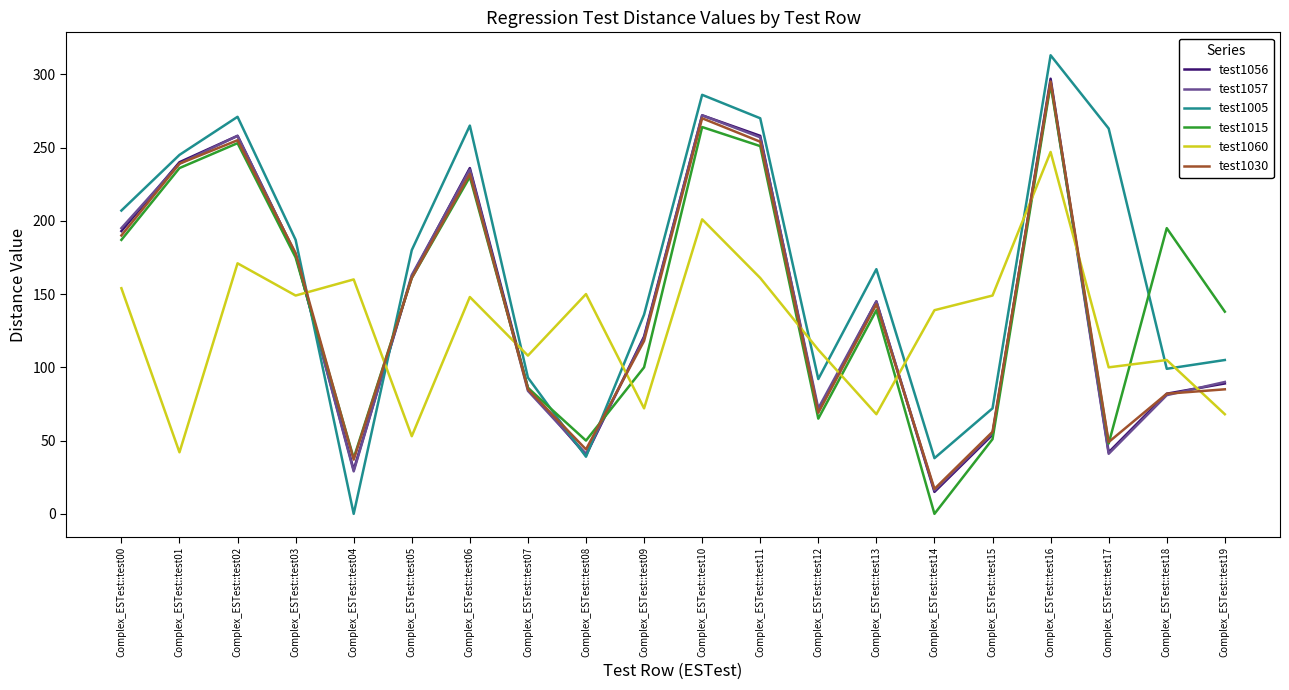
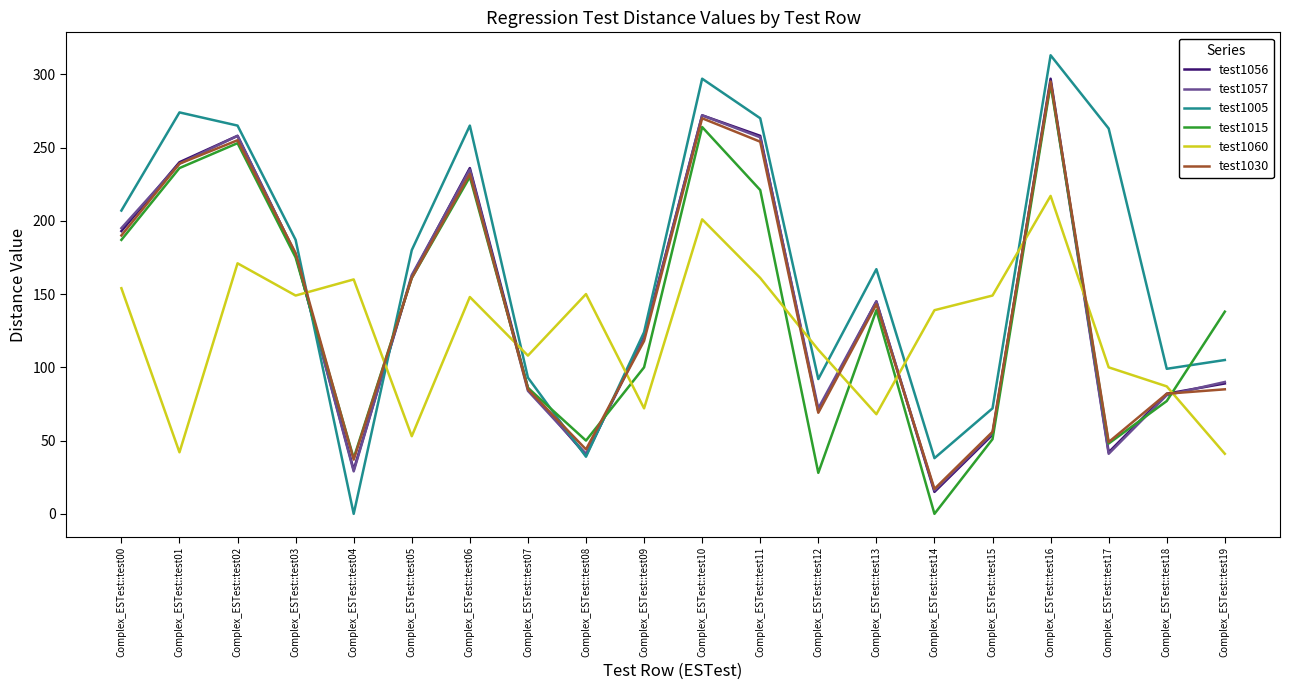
test1005, Complex_ESTest::test01: 245 -> 274
test1005, Complex_ESTest::test02: 271 -> 265
test1005, Complex_ESTest::test09: 136 -> 124
test1005, Complex_ESTest::test10: 286 -> 297
test1015, Complex_ESTest::test11: 251 -> 221
test1015, Complex_ESTest::test12: 65 -> 28
test1060, Complex_ESTest::test16: 247 -> 217
test1015, Complex_ESTest::test18: 195 -> 77
test1060, Complex_ESTest::test18: 105 -> 87
test1060, Complex_ESTest::test19: 68 -> 41
